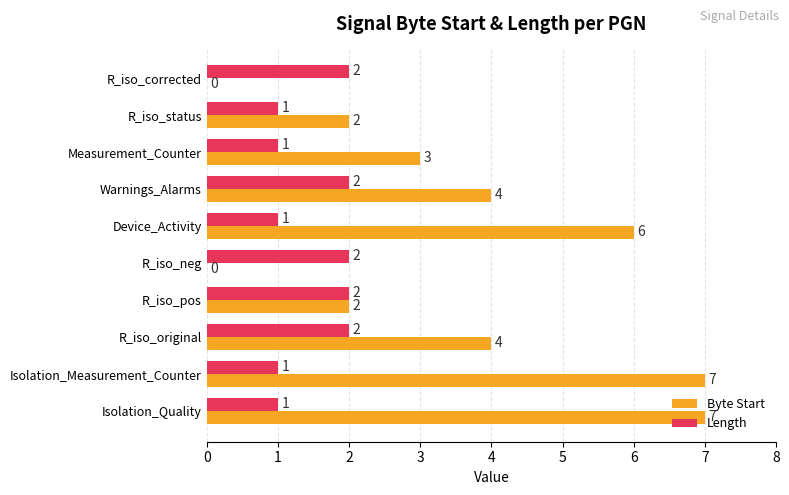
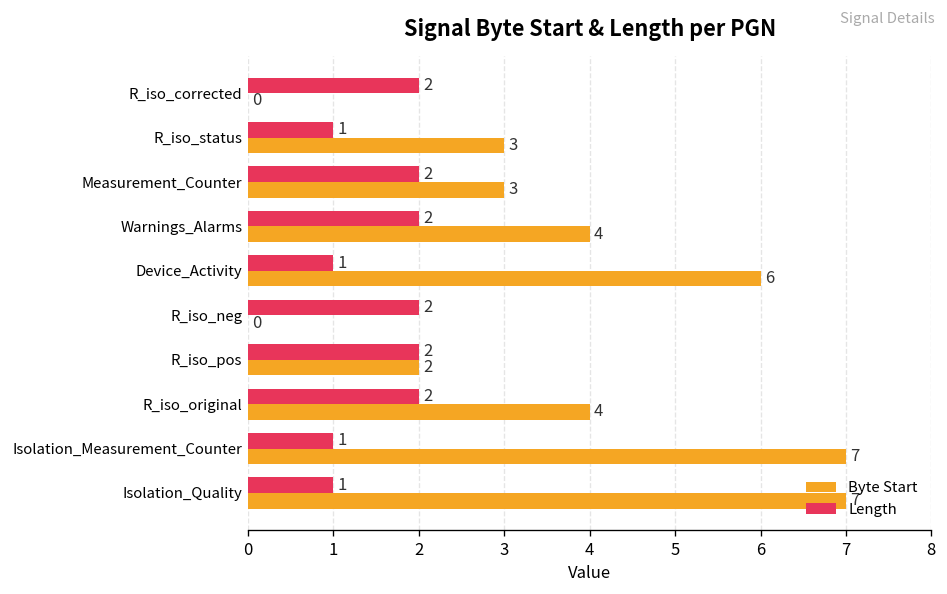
Byte Start, R_iso_status: 2 -> 3
Length, Measurement_Counter: 1 -> 2
